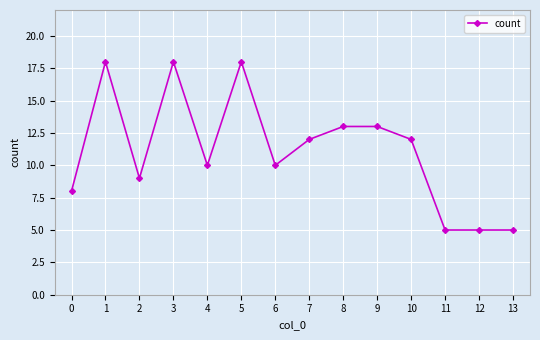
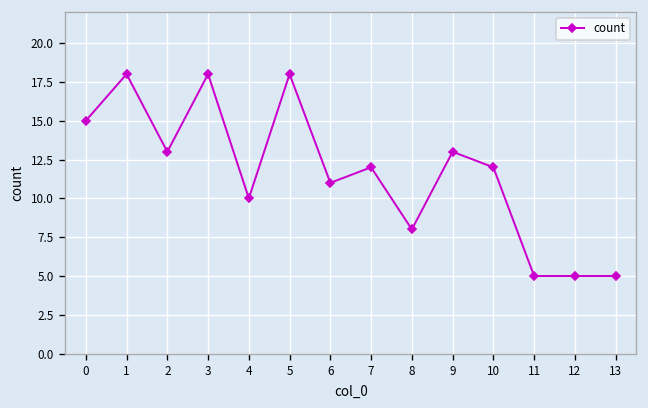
0: 8 -> 15
2: 9 -> 13
6: 10 -> 11
8: 13 -> 8
